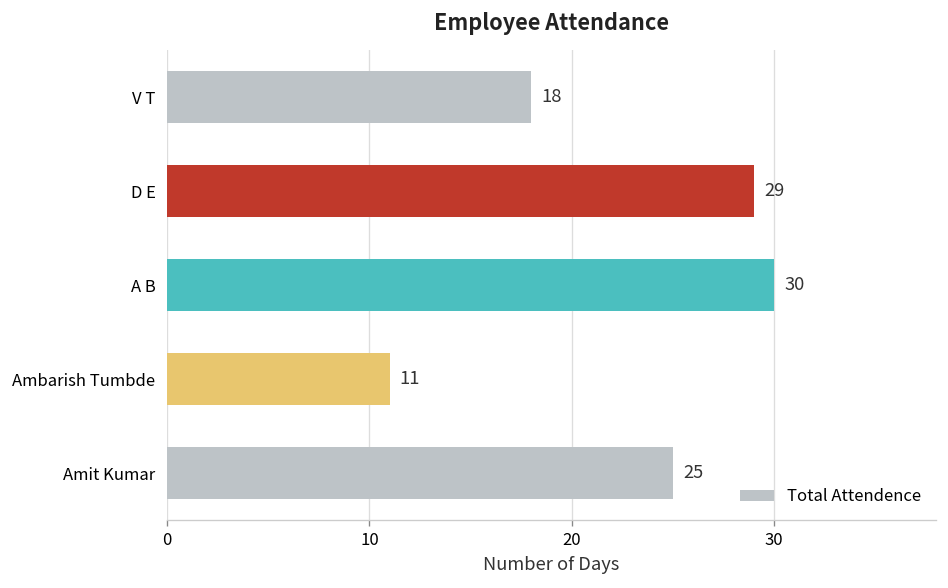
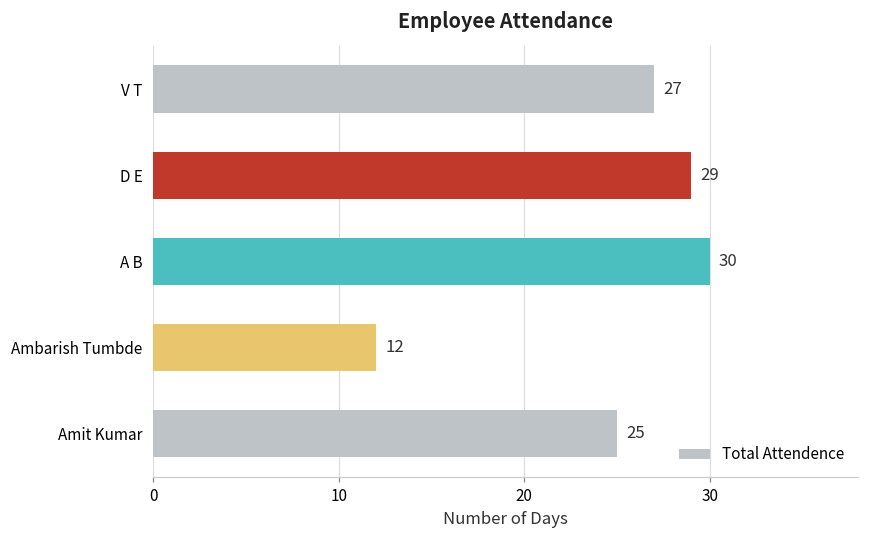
V T: 18 -> 27
Ambarish Tumbde: 11 -> 12
